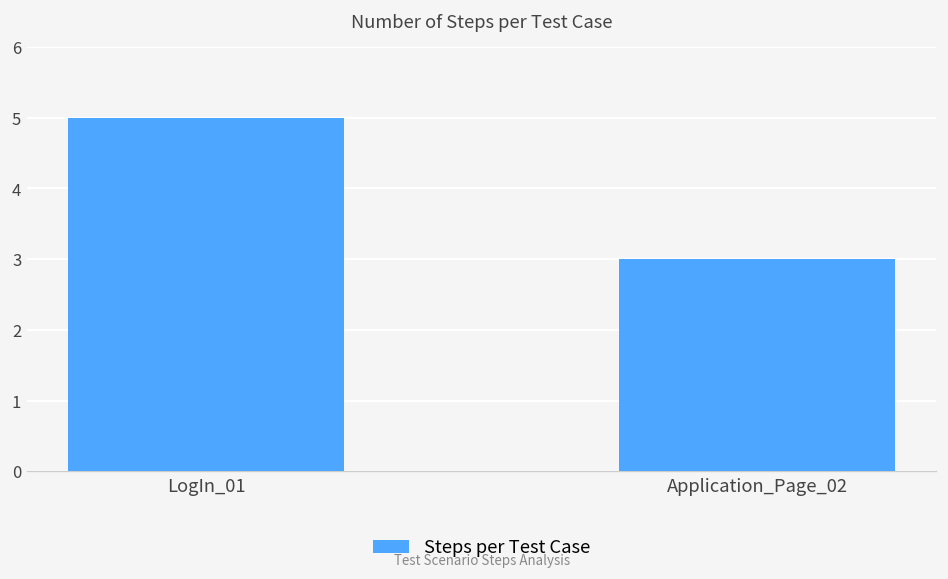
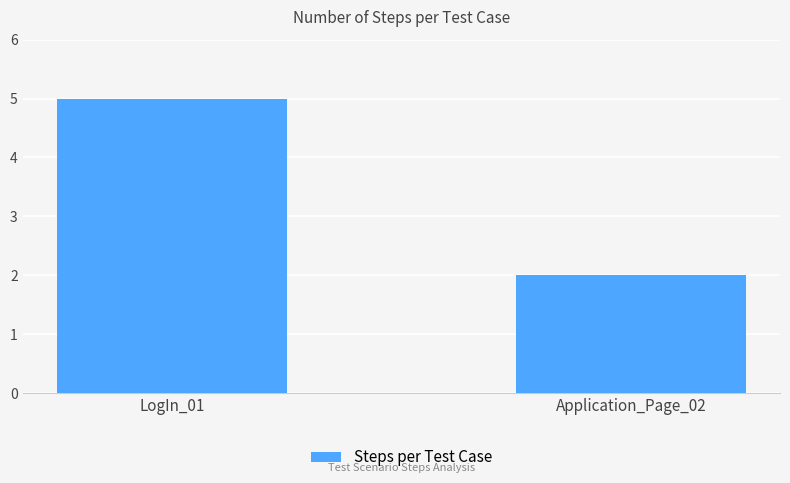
Application_Page_02: 3 -> 2
